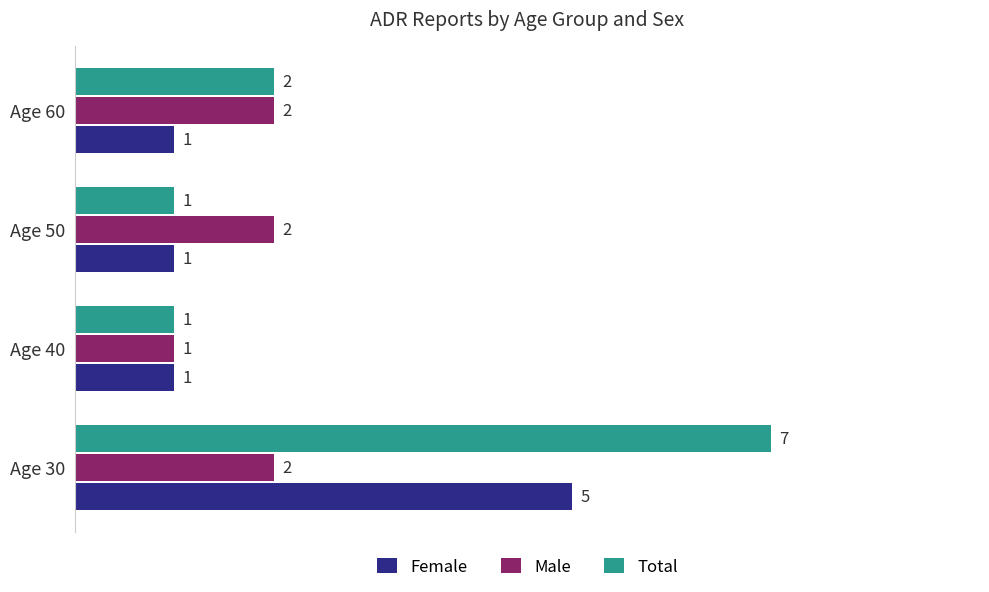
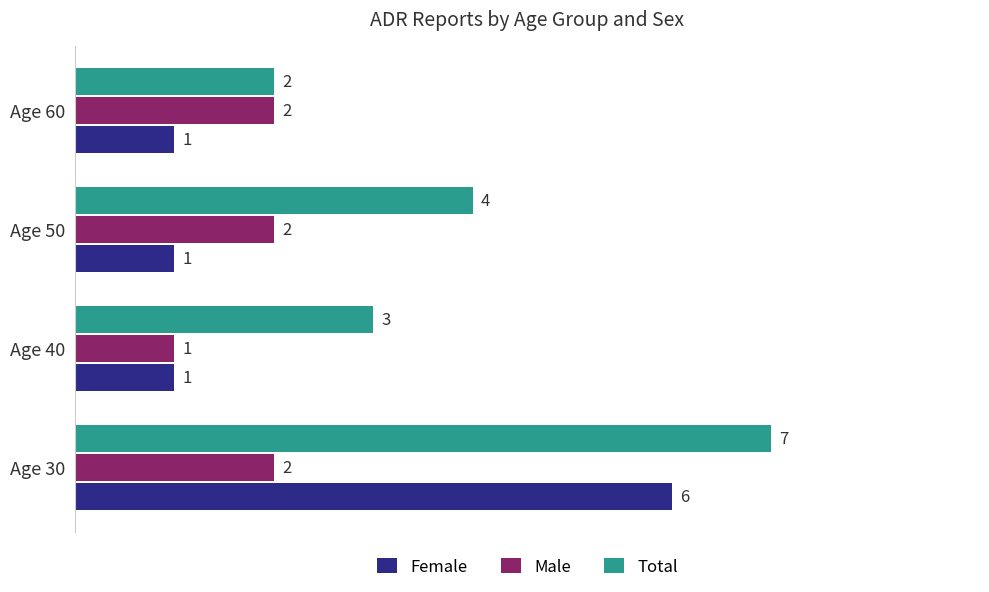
Total, Age 50: 1 -> 4
Total, Age 40: 1 -> 3
Female, Age 30: 5 -> 6
